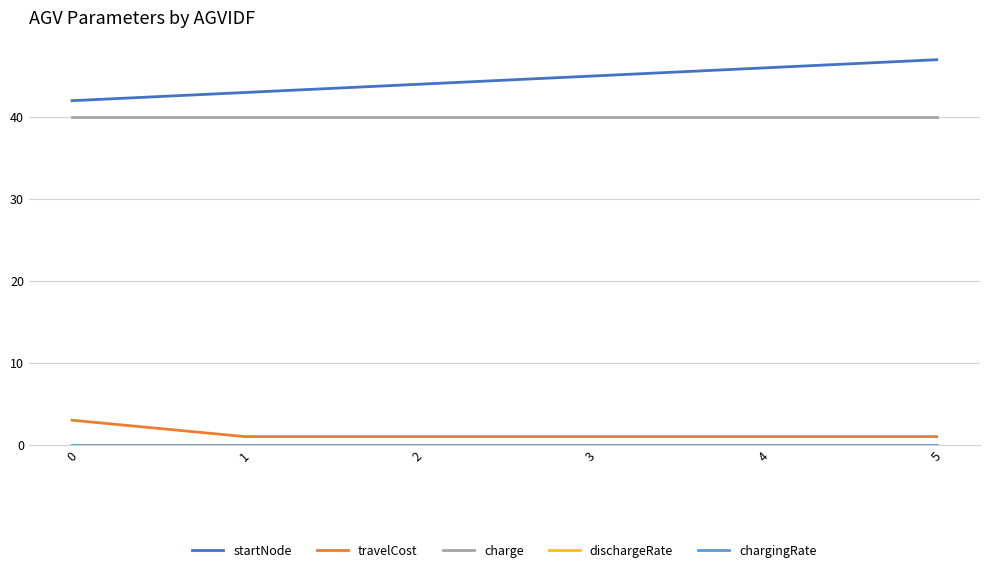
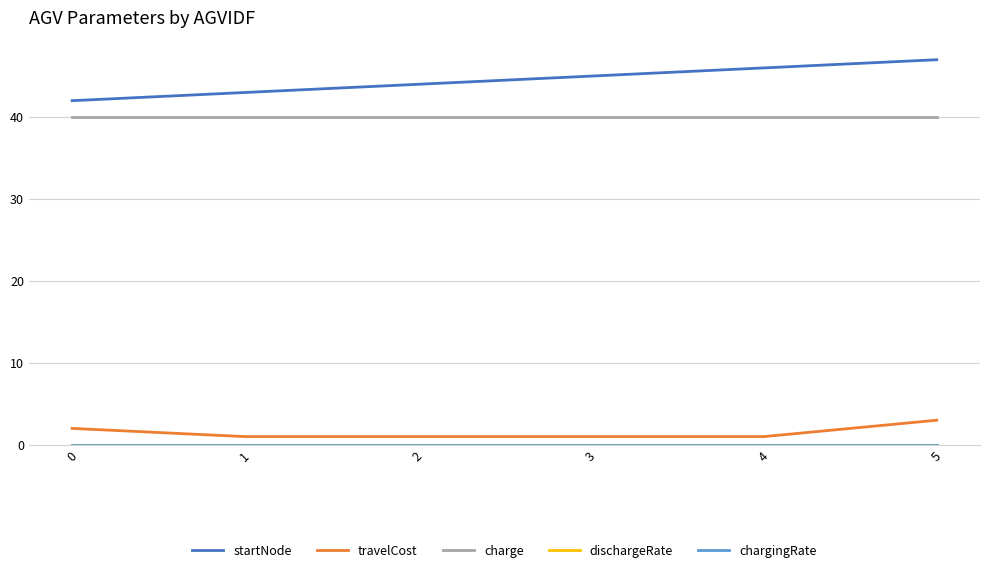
travelCost, 0: 3 -> 2
travelCost, 5: 1 -> 3
